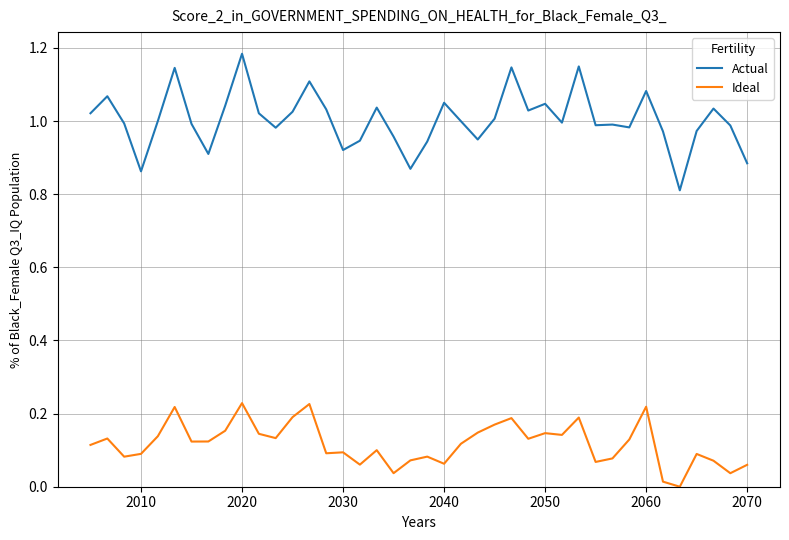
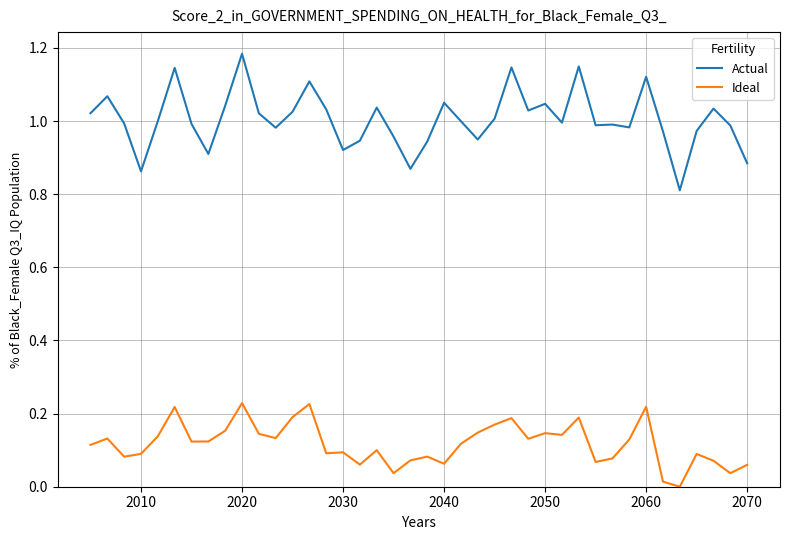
Actual, 2060: 1.08 -> 1.12
